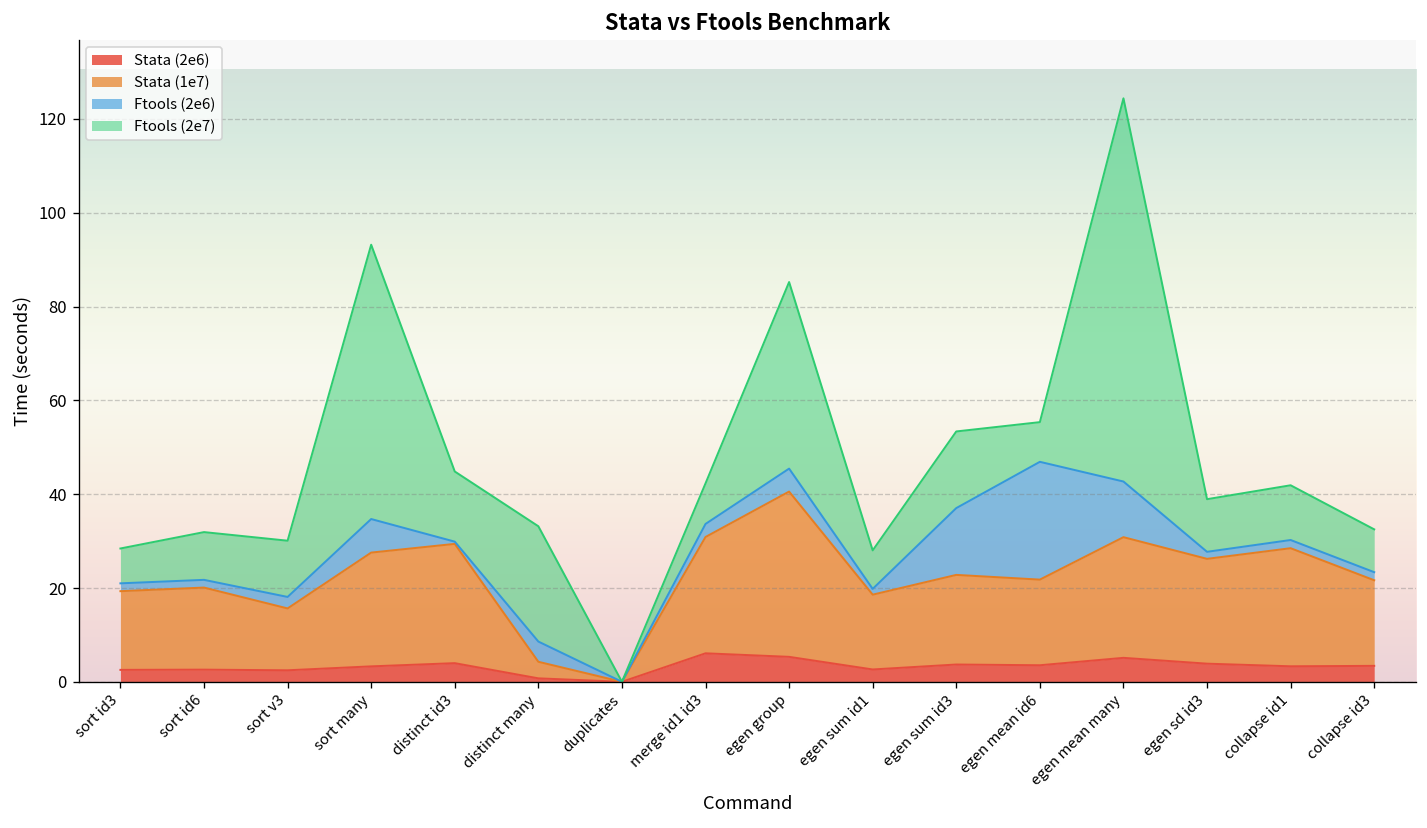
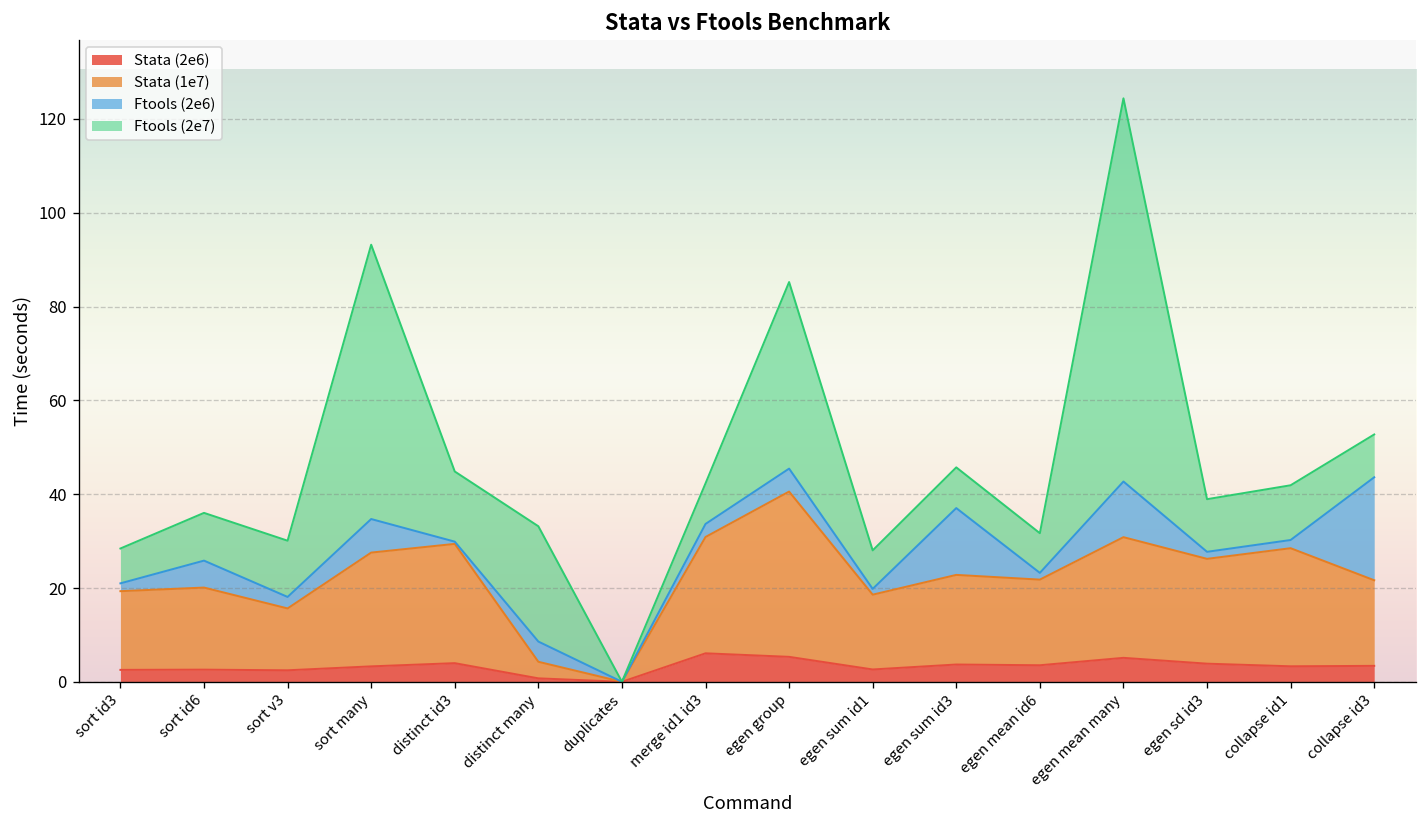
Ftools (2e6), sort id6: 2 -> 6
Ftools (2e7), egen sum id3: 16 -> 9
Ftools (2e6), egen mean id6: 25 -> 1
Ftools (2e6), collapse id3: 2 -> 22
